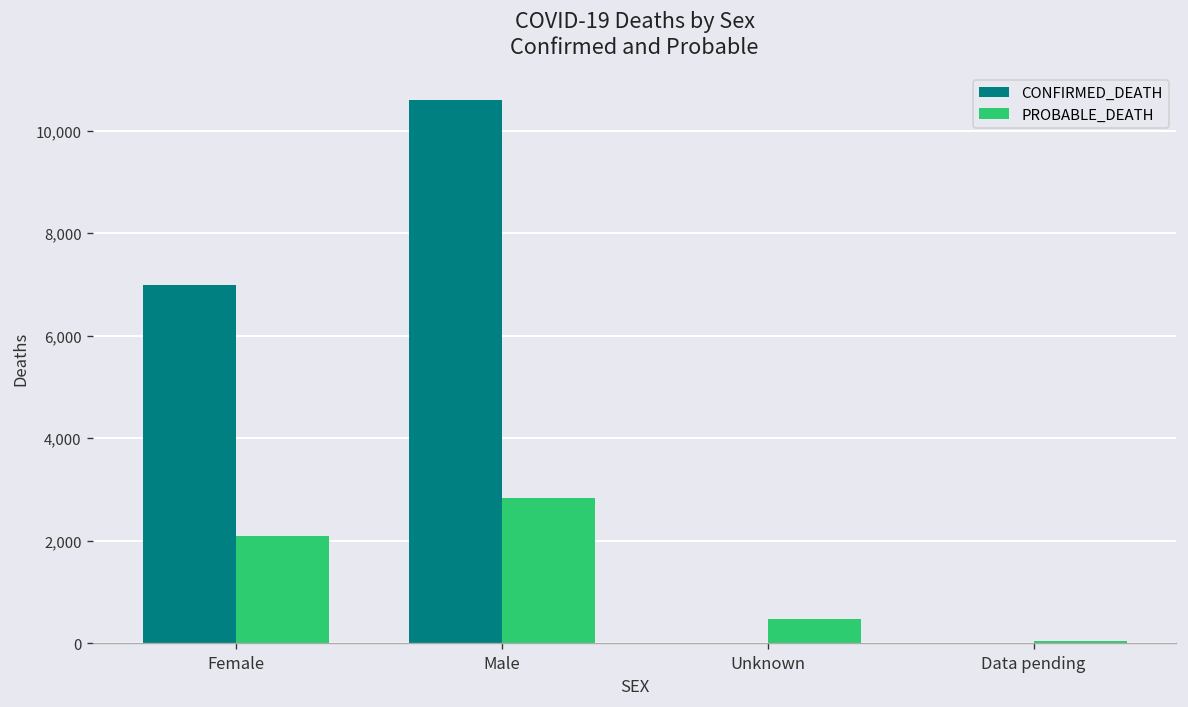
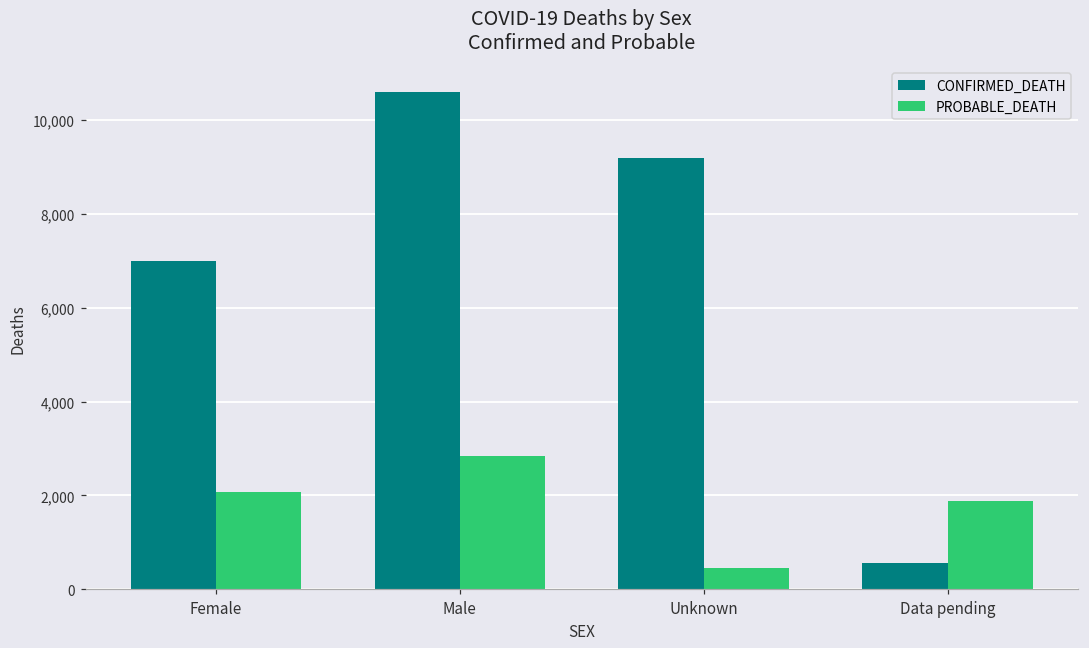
CONFIRMED_DEATH, Unknown: 0 -> 9,200
CONFIRMED_DEATH, Data pending: 0 -> 600
PROBABLE_DEATH, Data pending: 0 -> 1,900
